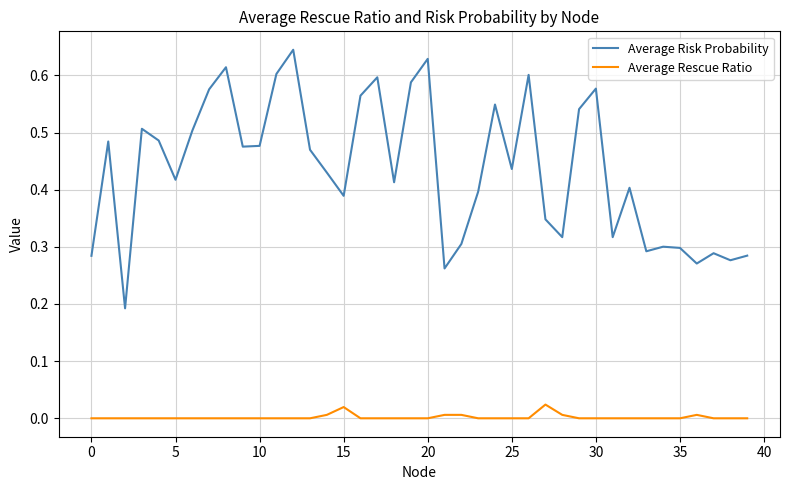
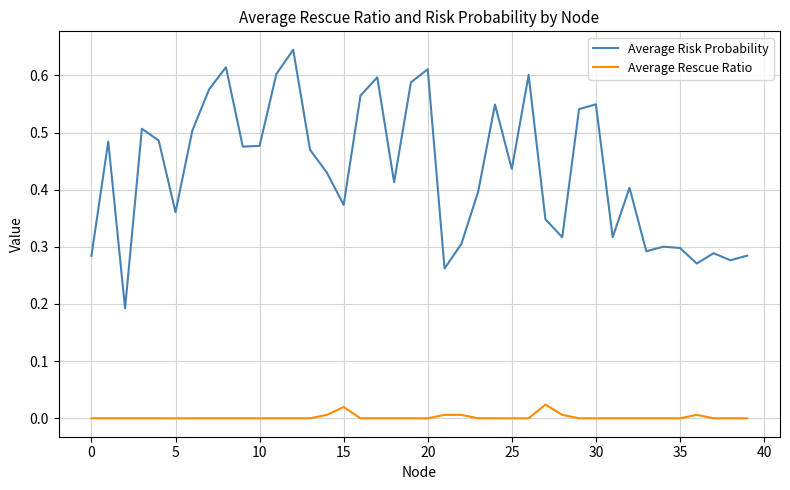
Average Risk Probability, 5: 0.42 -> 0.36
Average Risk Probability, 15: 0.39 -> 0.37
Average Risk Probability, 20: 0.63 -> 0.61
Average Risk Probability, 30: 0.58 -> 0.55
